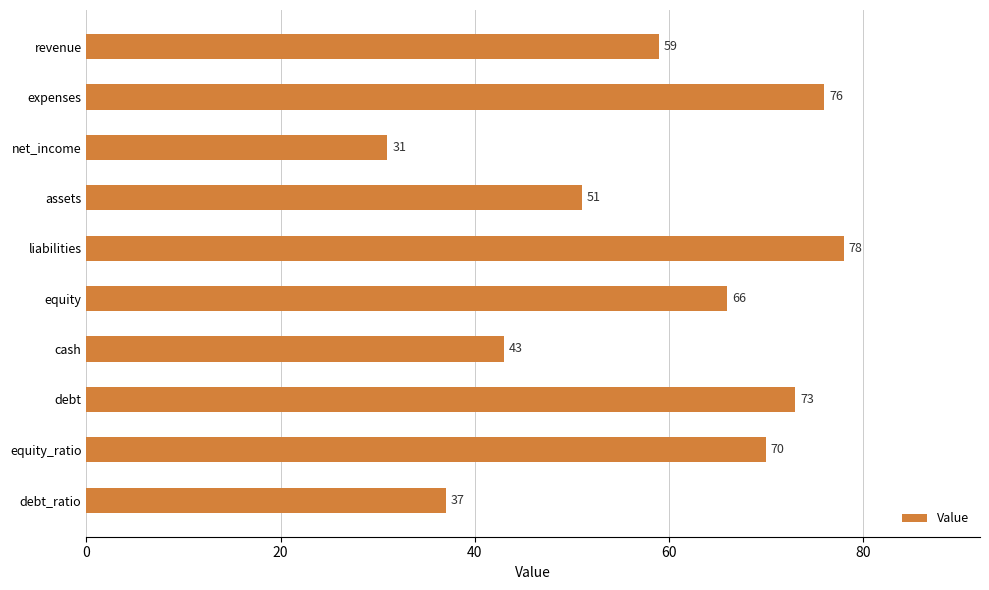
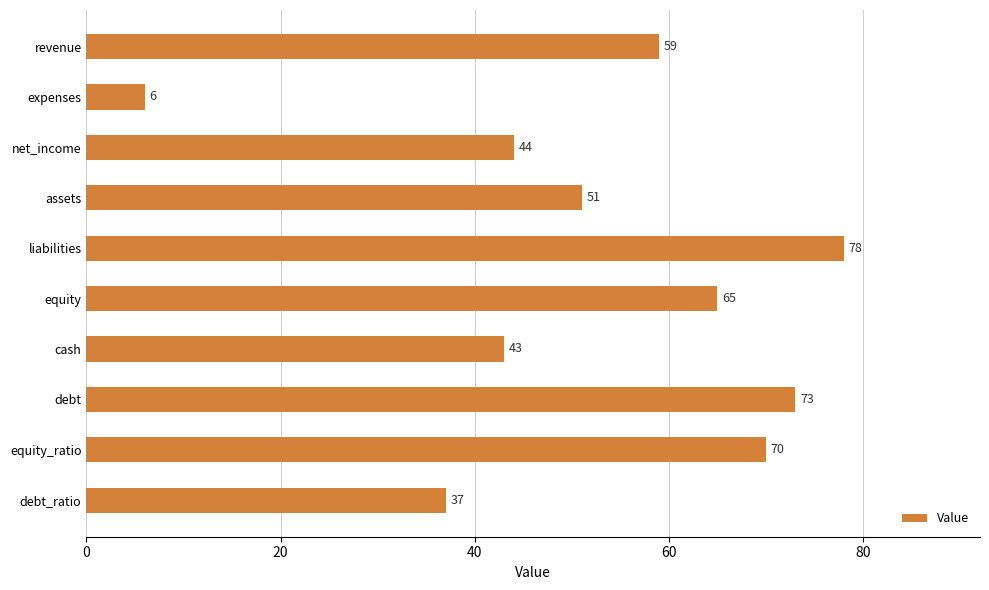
expenses: 76 -> 6
net_income: 31 -> 44
equity: 66 -> 65
